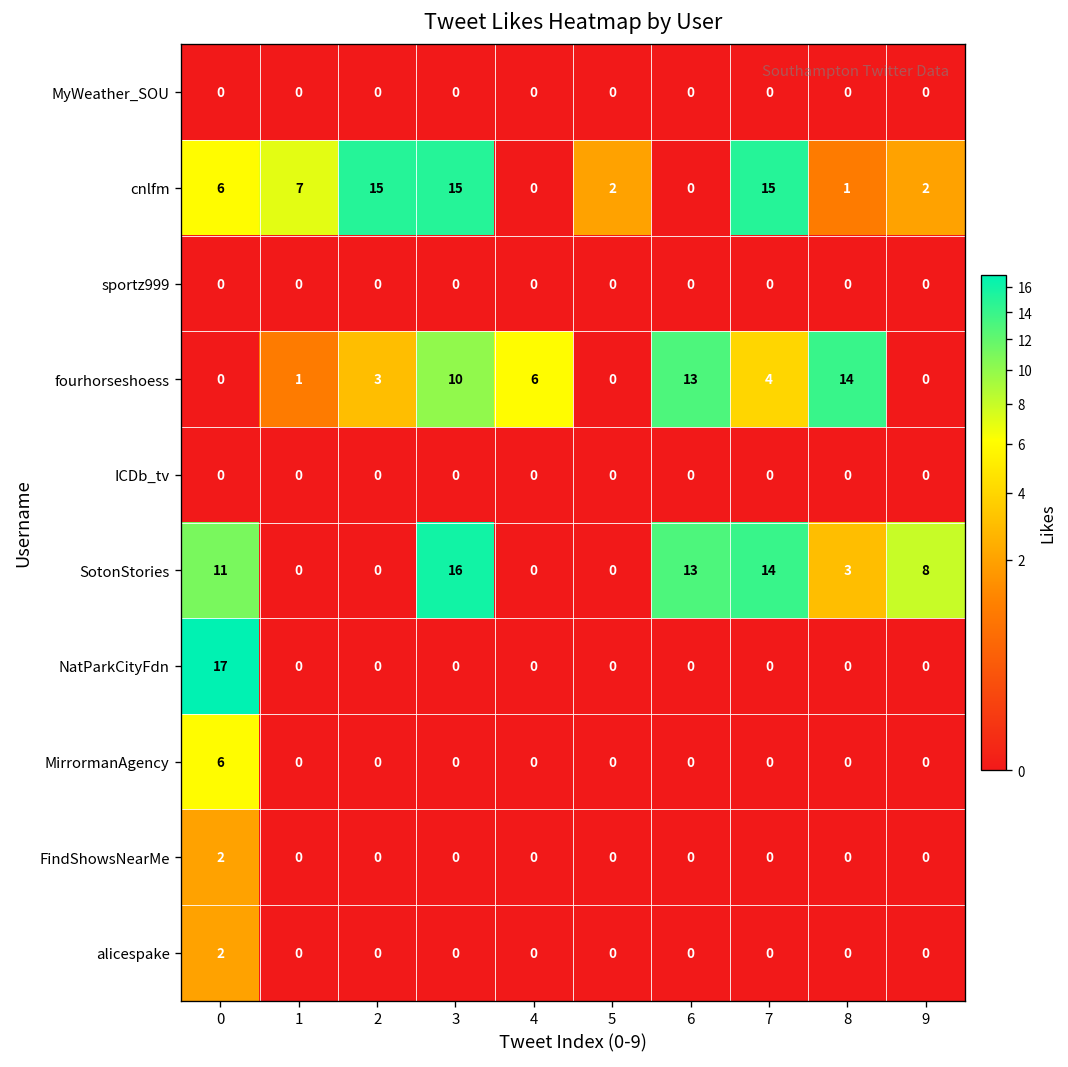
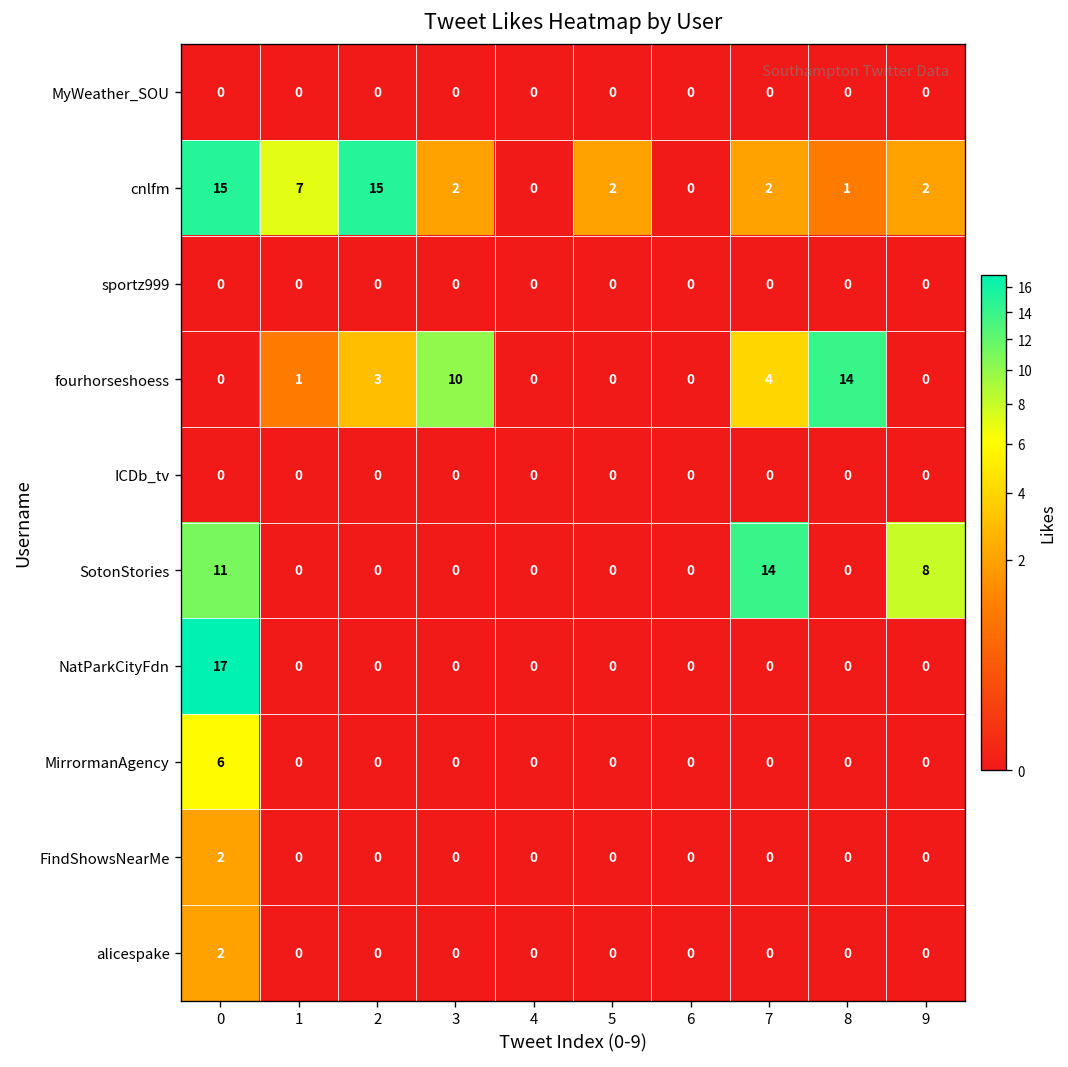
cnlfm, 0: 6 -> 15
cnlfm, 3: 15 -> 2
cnlfm, 7: 15 -> 2
fourhorseshoess, 4: 6 -> 0
fourhorseshoess, 6: 13 -> 0
SotonStories, 3: 16 -> 0
SotonStories, 6: 13 -> 0
SotonStories, 8: 3 -> 0
